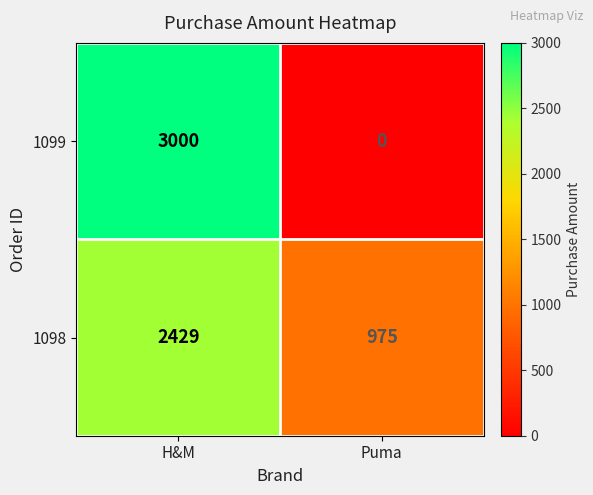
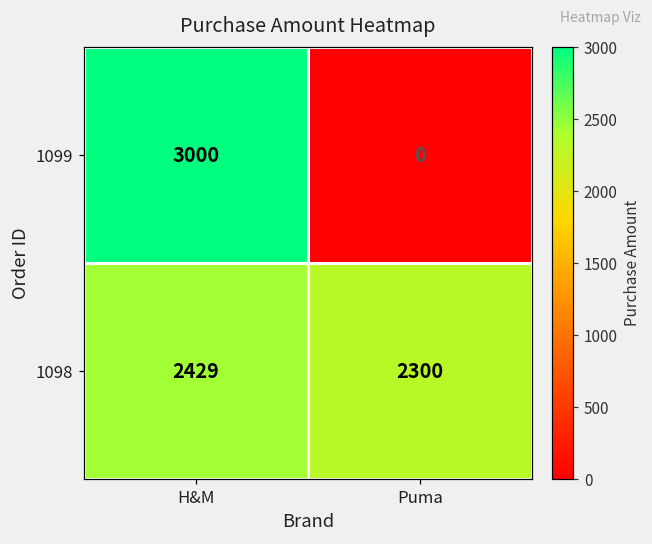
1098, Puma: 975 -> 2300
